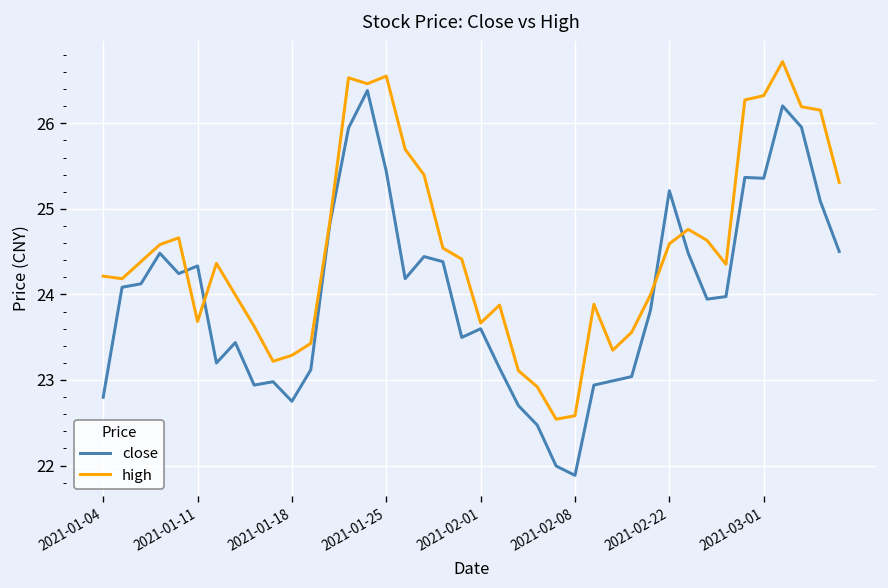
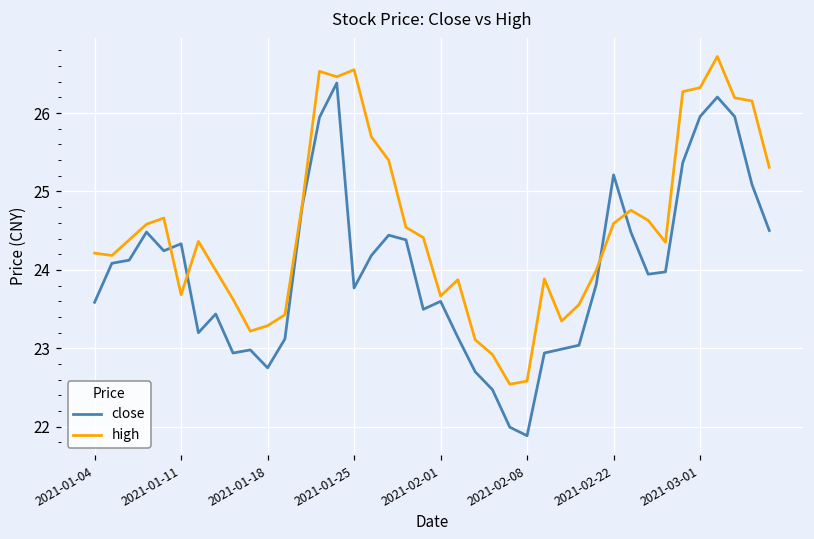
close, 2021-01-04: 22.8 -> 23.6
close, 2021-01-25: 25.4 -> 23.8
close, 2021-03-01: 25.4 -> 26.0
